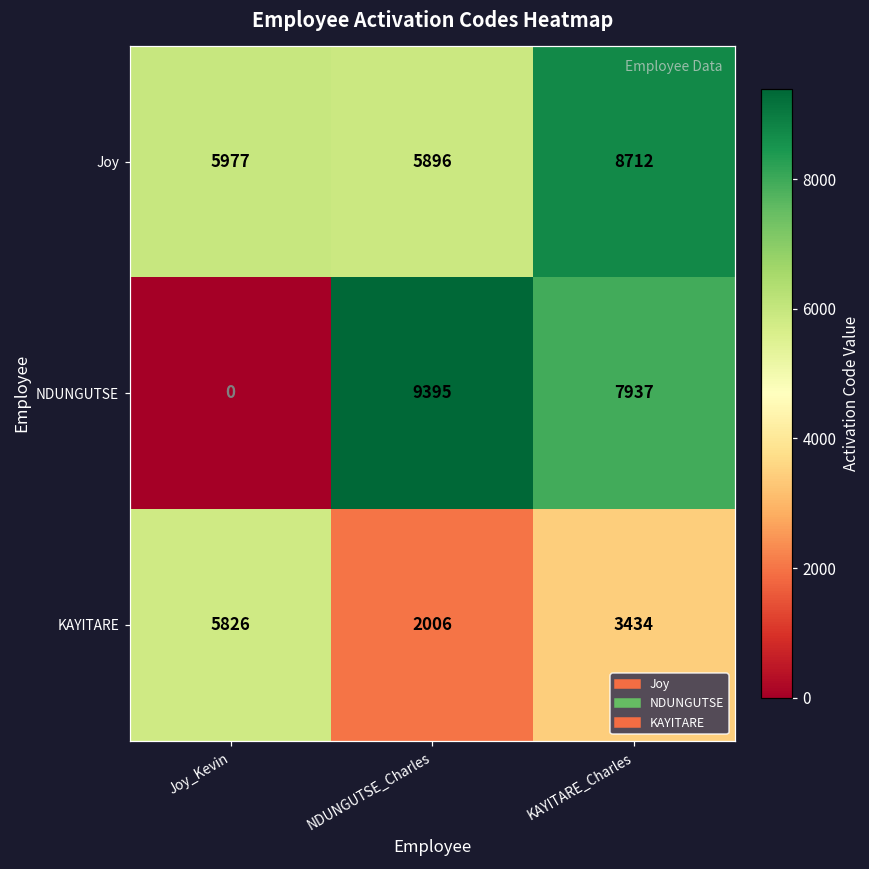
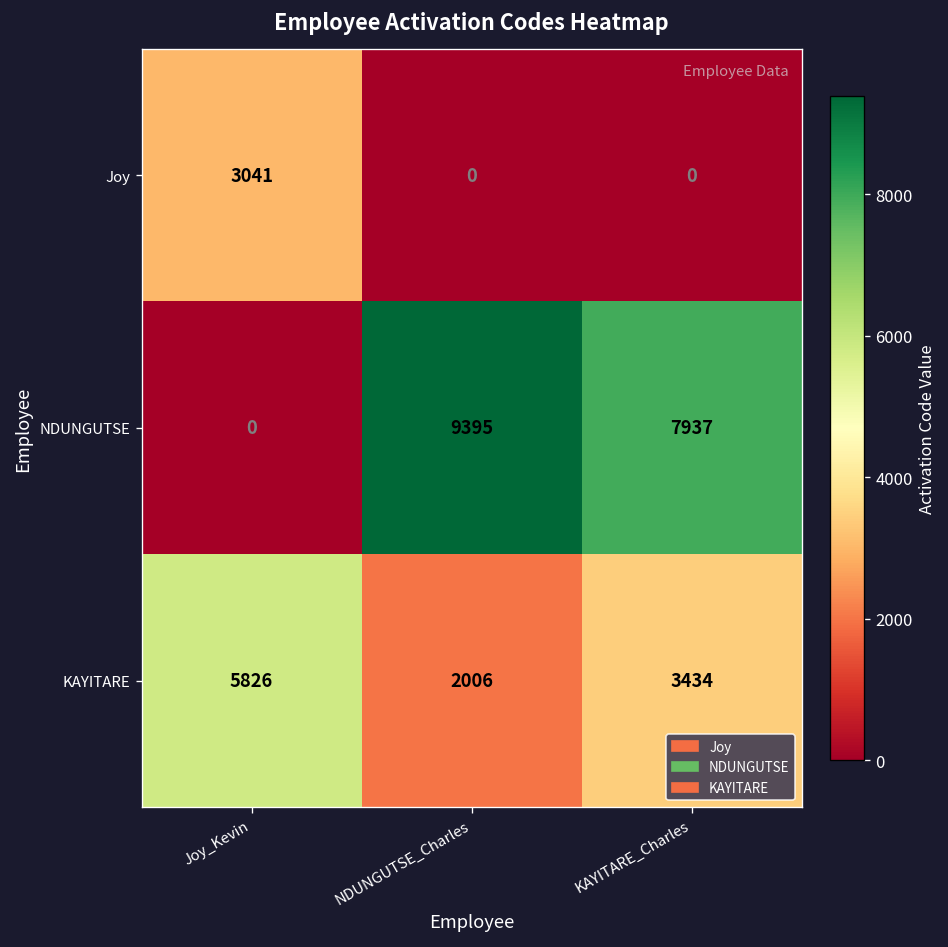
Joy, Joy_Kevin: 5977 -> 3041
Joy, NDUNGUTSE_Charles: 5896 -> 0
Joy, KAYITARE_Charles: 8712 -> 0
